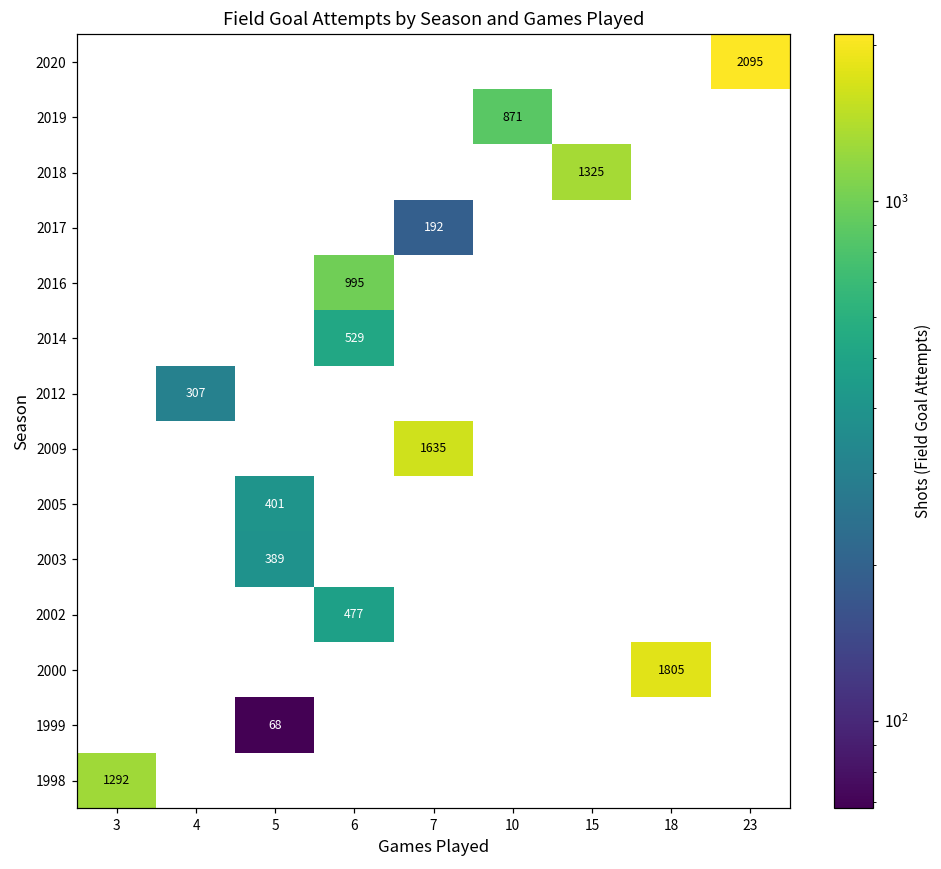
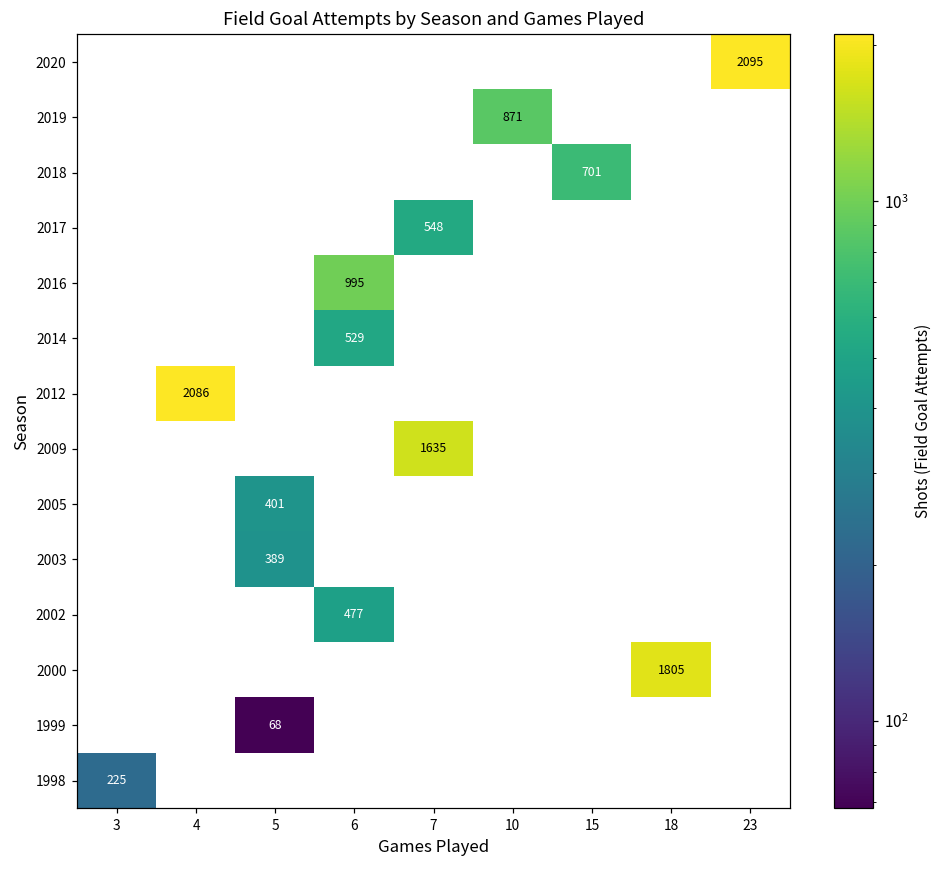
2018, 15: 1325 -> 701
2017, 7: 192 -> 548
2012, 4: 307 -> 2086
1998, 3: 1292 -> 225
